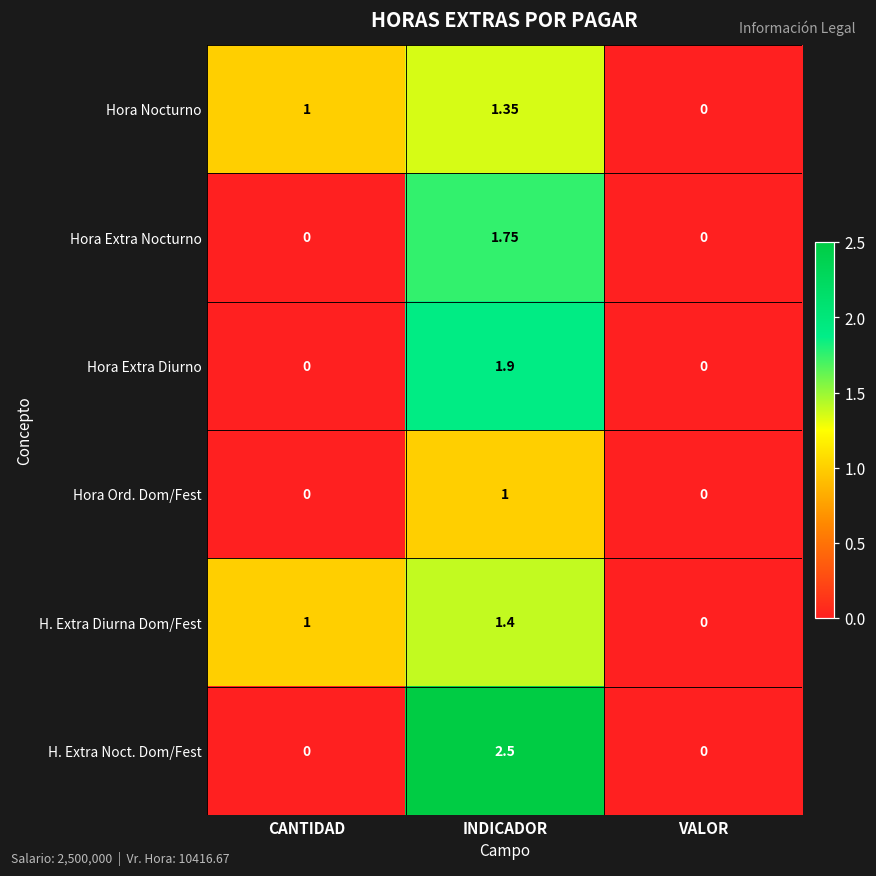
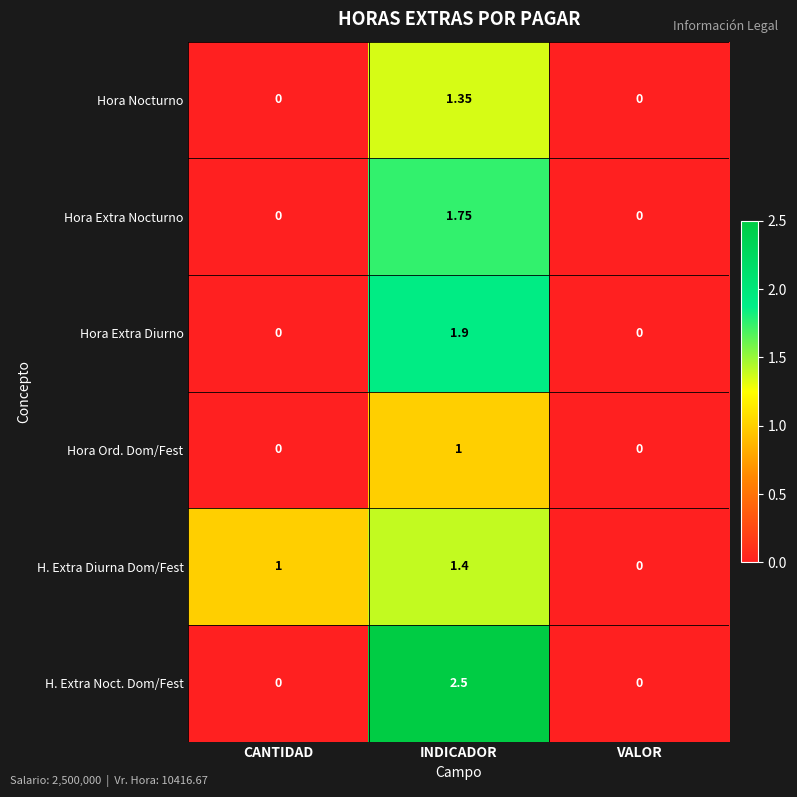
Hora Nocturno, CANTIDAD: 1 -> 0
